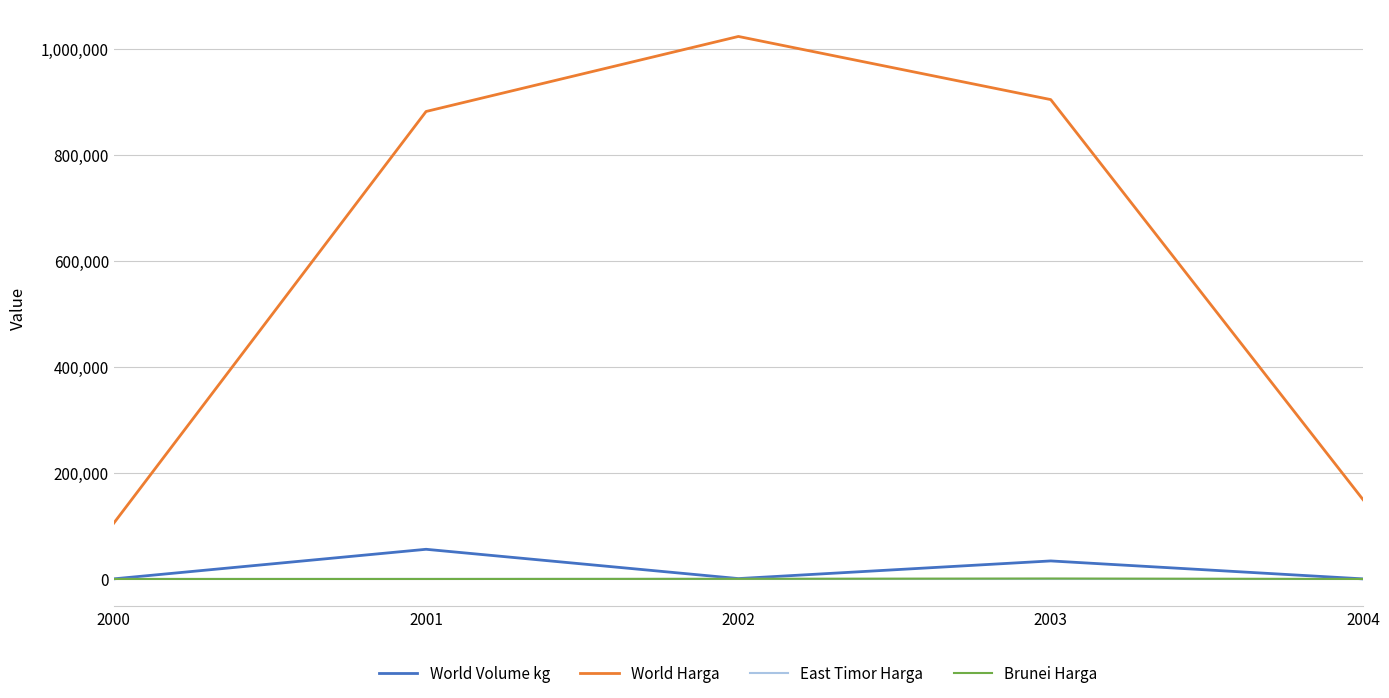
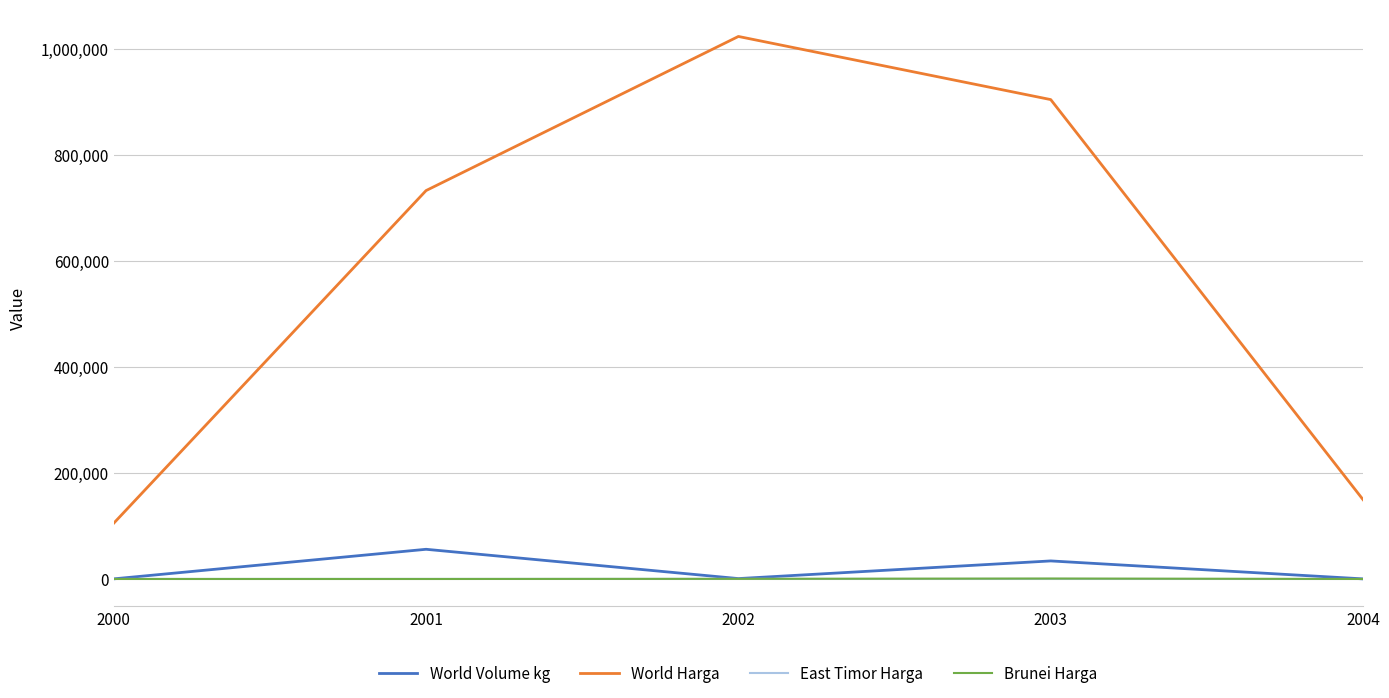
World Harga, 2001: 880,000 -> 730,000
